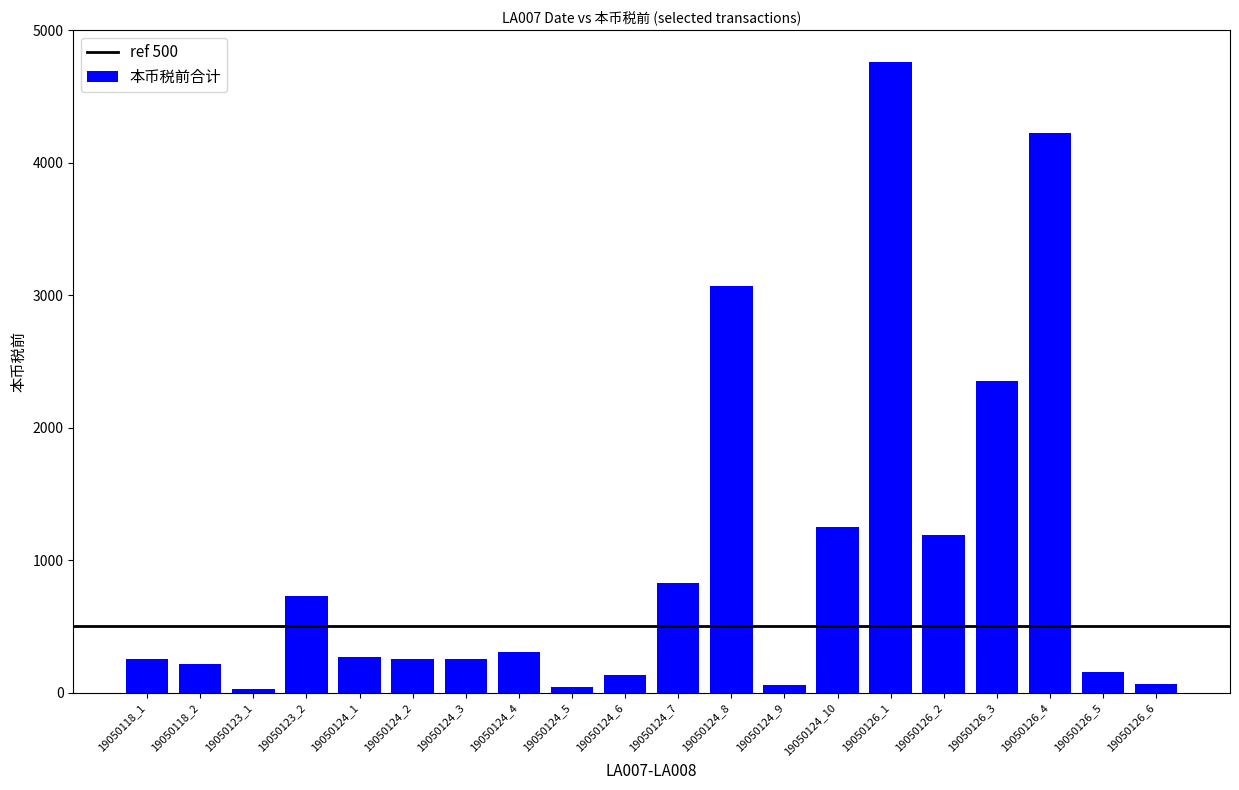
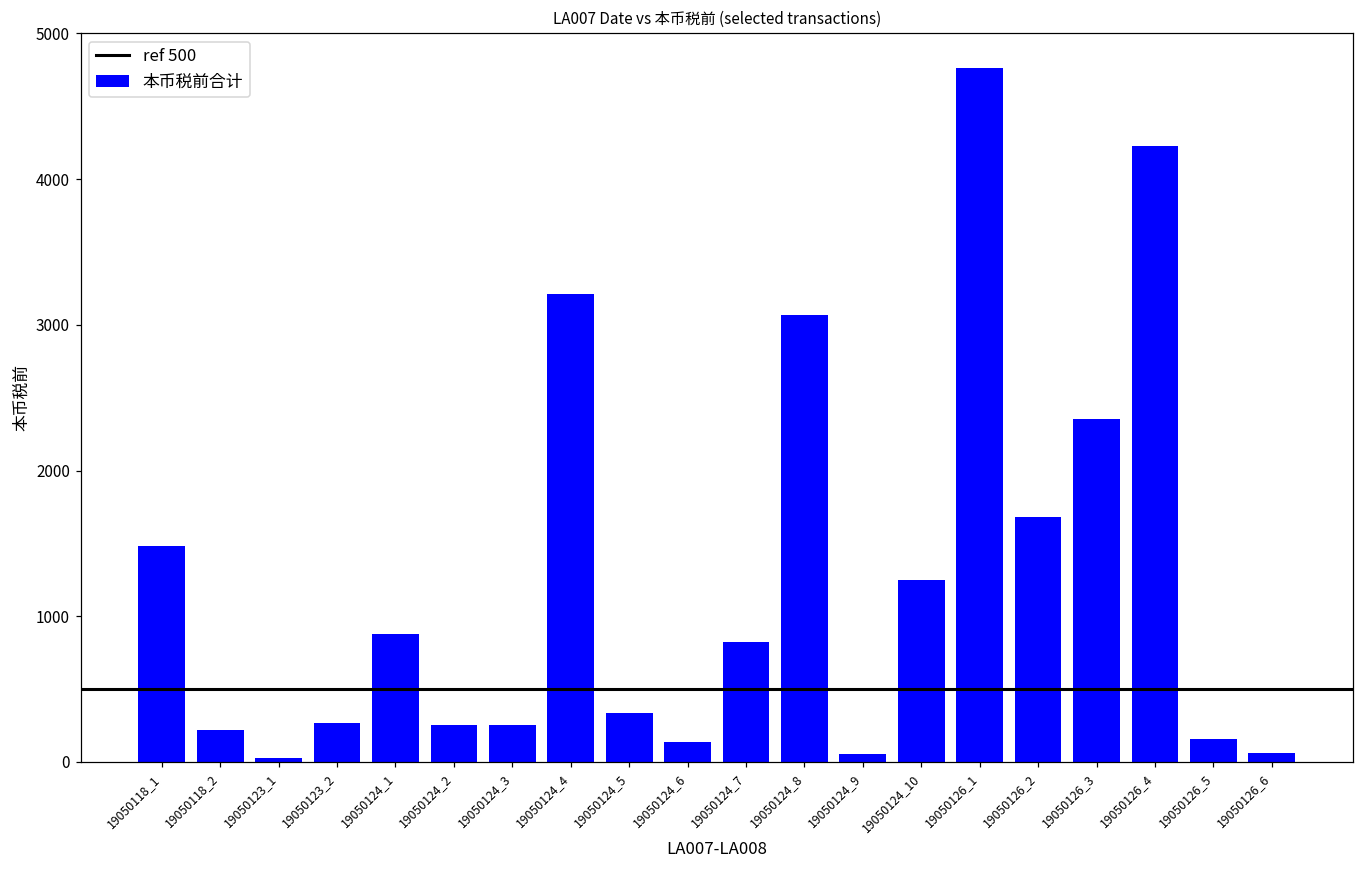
19050118_1: 250 -> 1480
19050123_2: 730 -> 260
19050124_1: 270 -> 880
19050124_4: 310 -> 3210
19050124_5: 40 -> 340
19050126_2: 1190 -> 1680
